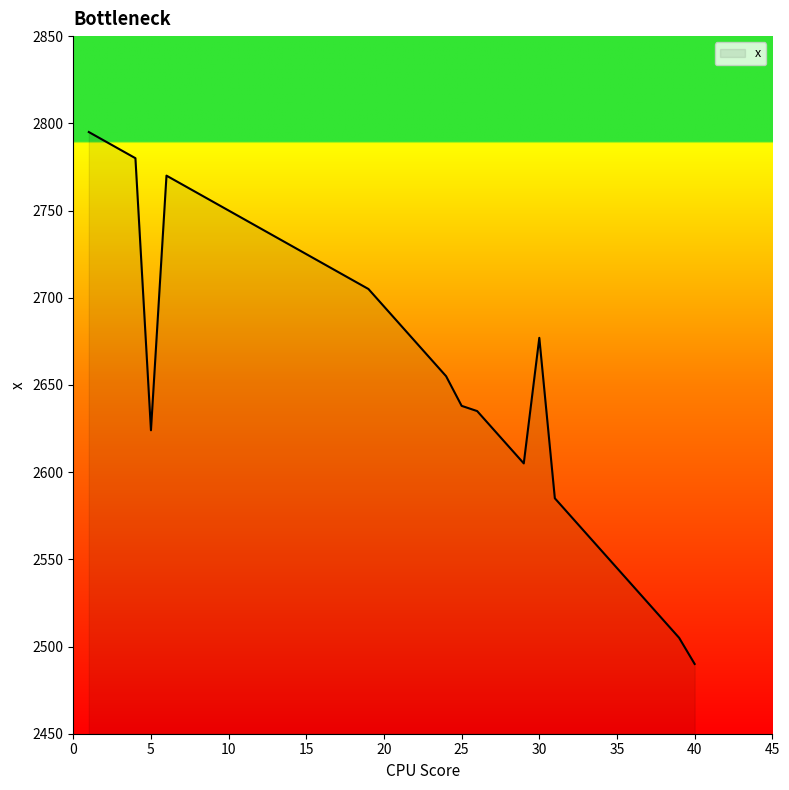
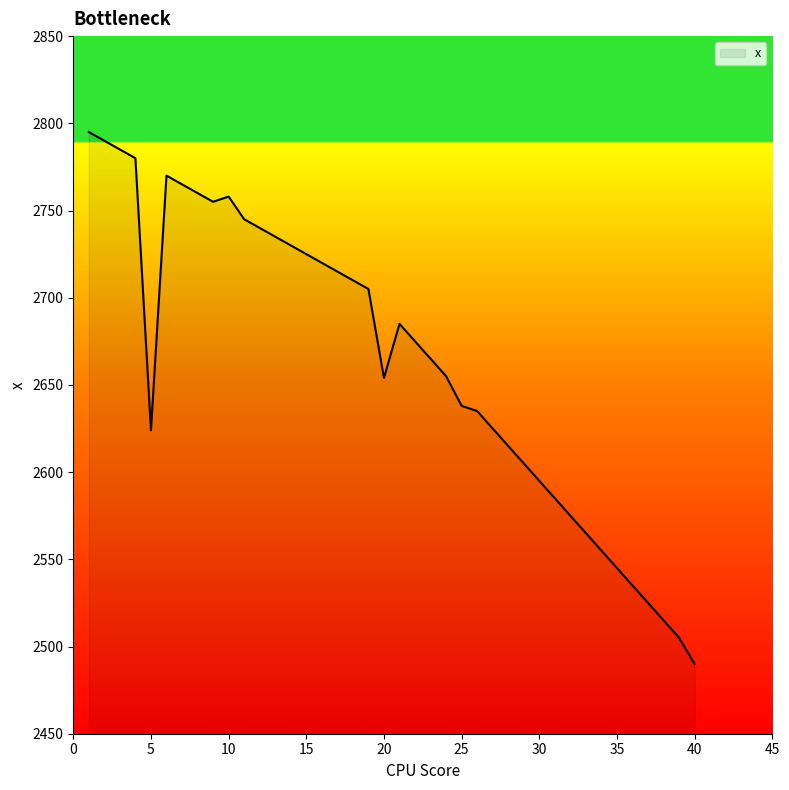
10: 2750 -> 2758
20: 2695 -> 2654
30: 2677 -> 2595
